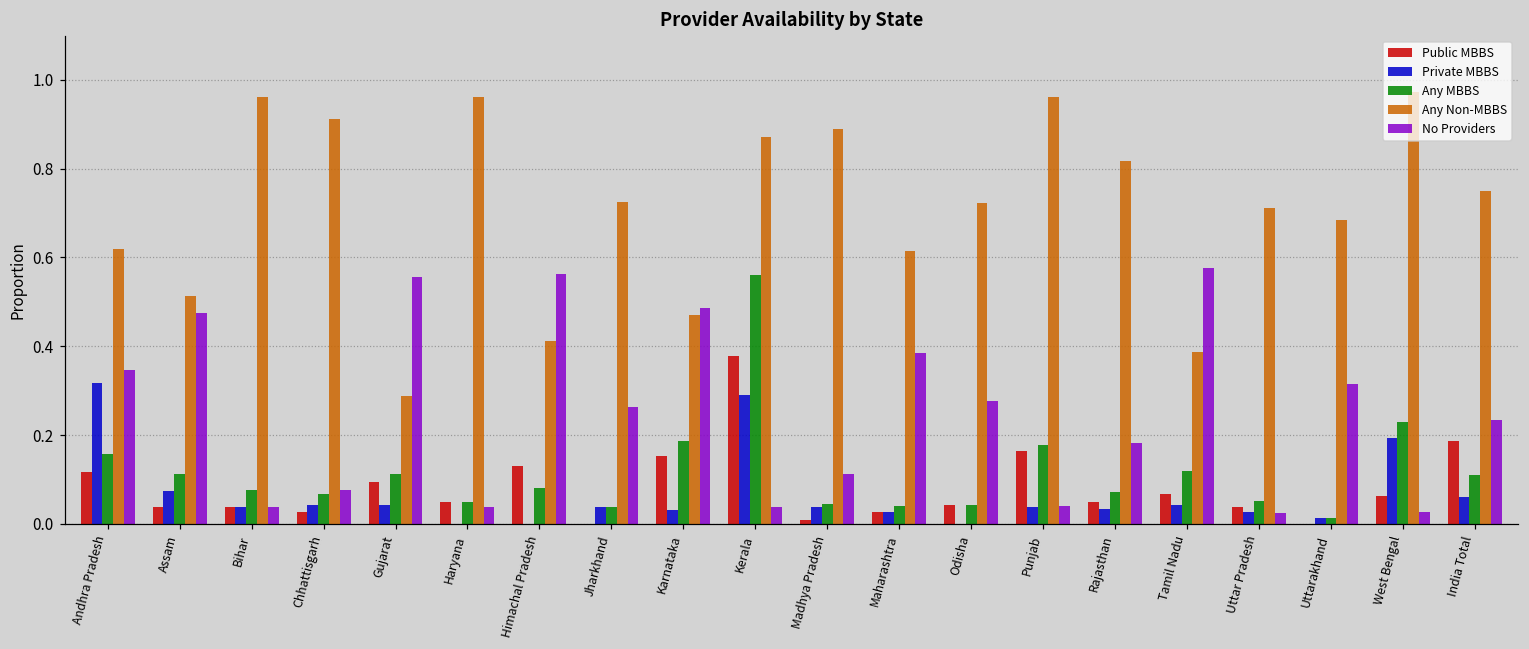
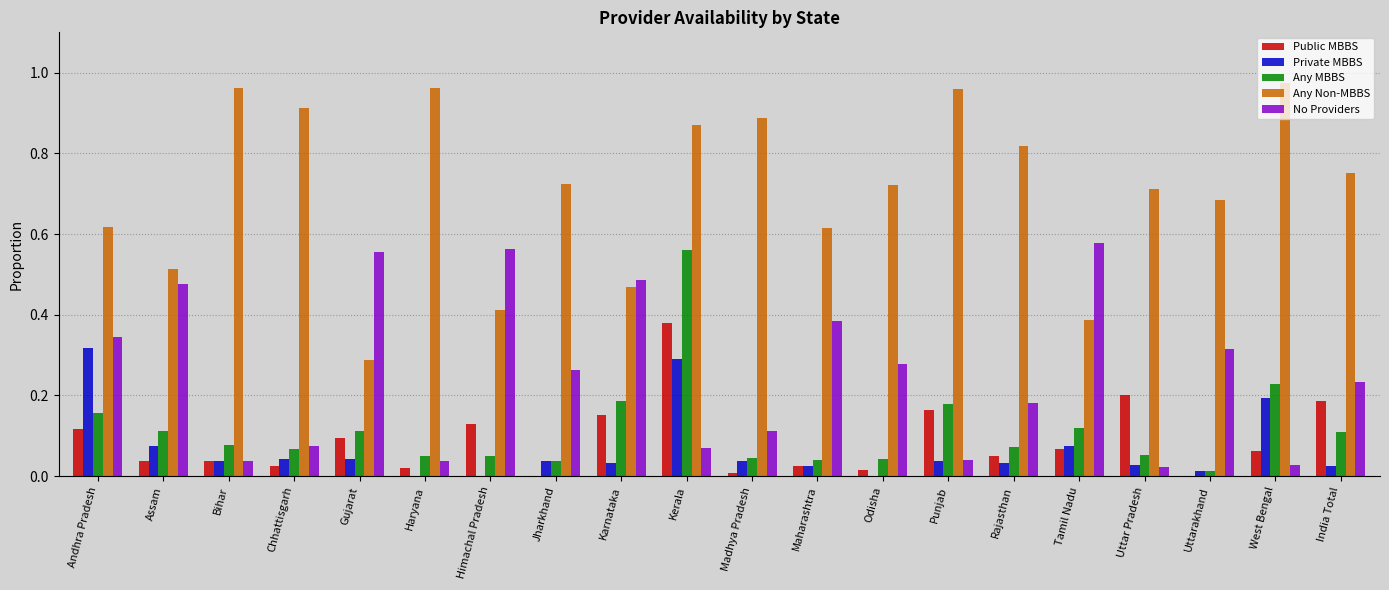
Public MBBS, Haryana: 0.05 -> 0.02
Any MBBS, Himachal Pradesh: 0.08 -> 0.05
No Providers, Kerala: 0.04 -> 0.07
Public MBBS, Odisha: 0.04 -> 0.02
Private MBBS, Tamil Nadu: 0.04 -> 0.08
Public MBBS, Uttar Pradesh: 0.04 -> 0.20
Private MBBS, India Total: 0.06 -> 0.03
